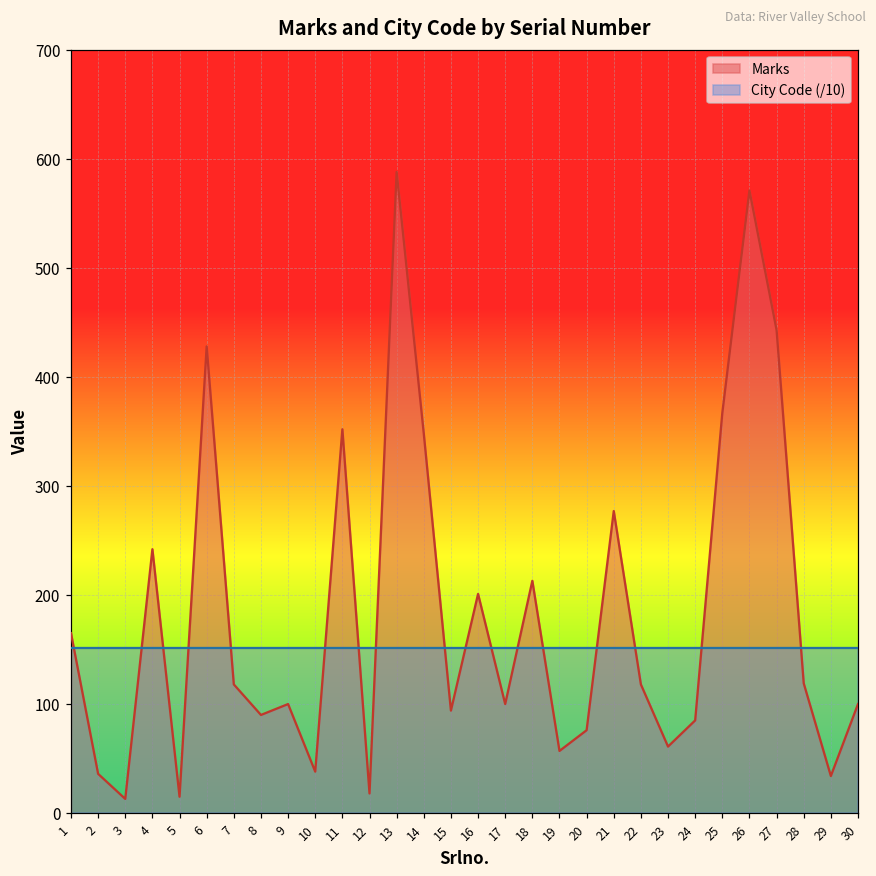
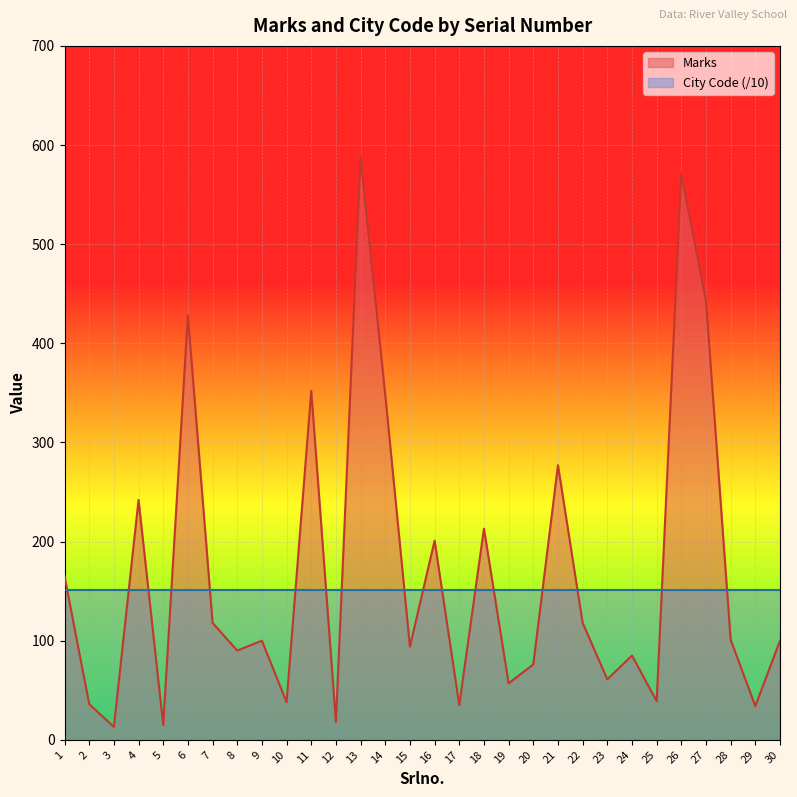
Marks, 17: 100 -> 40
Marks, 25: 370 -> 40
Marks, 28: 120 -> 100
